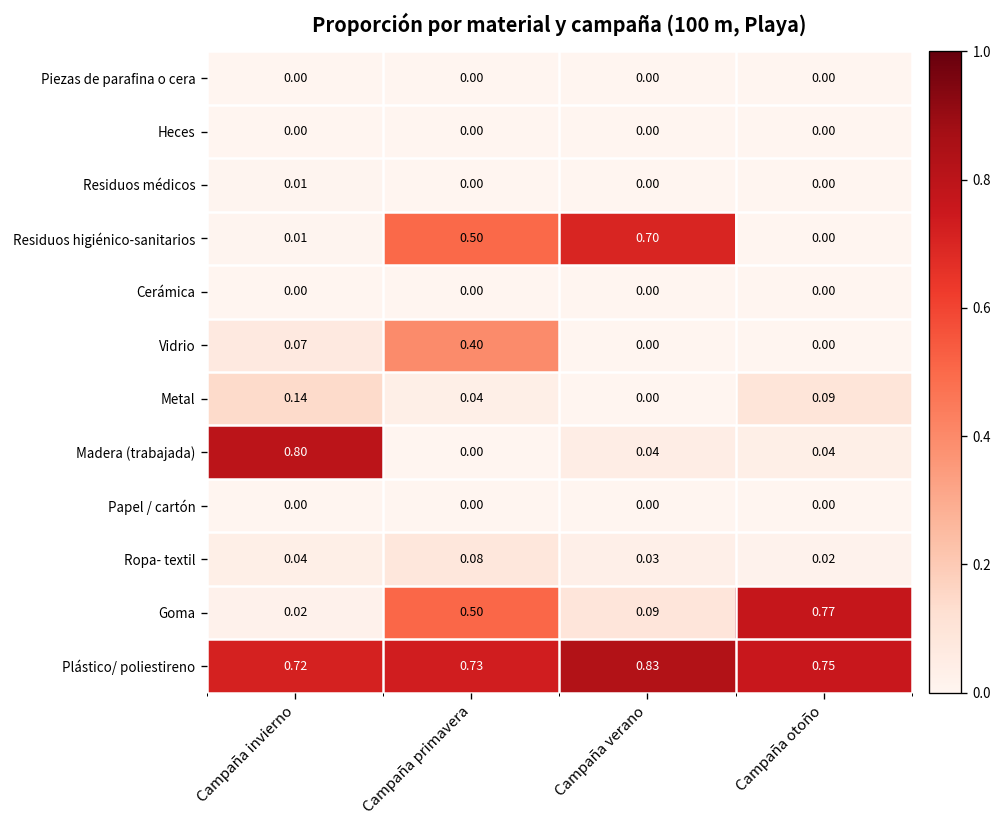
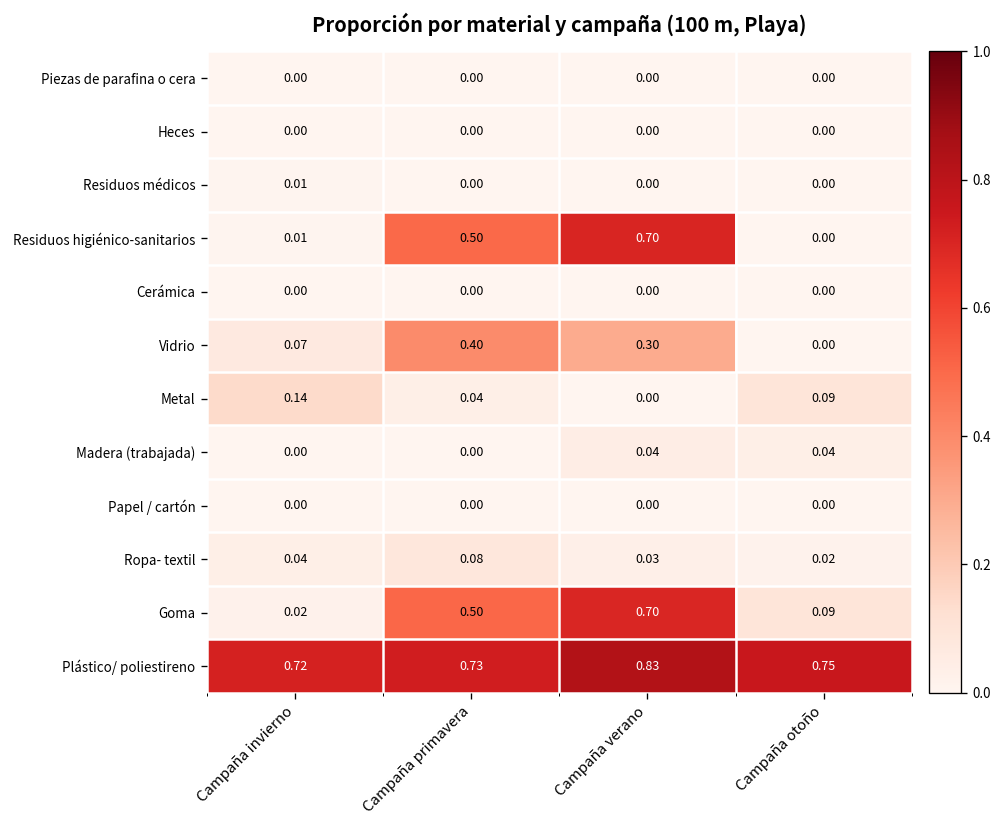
Vidrio, Campaña verano: 0.00 -> 0.30
Madera (trabajada), Campaña invierno: 0.80 -> 0.00
Goma, Campaña verano: 0.09 -> 0.70
Goma, Campaña otoño: 0.77 -> 0.09
